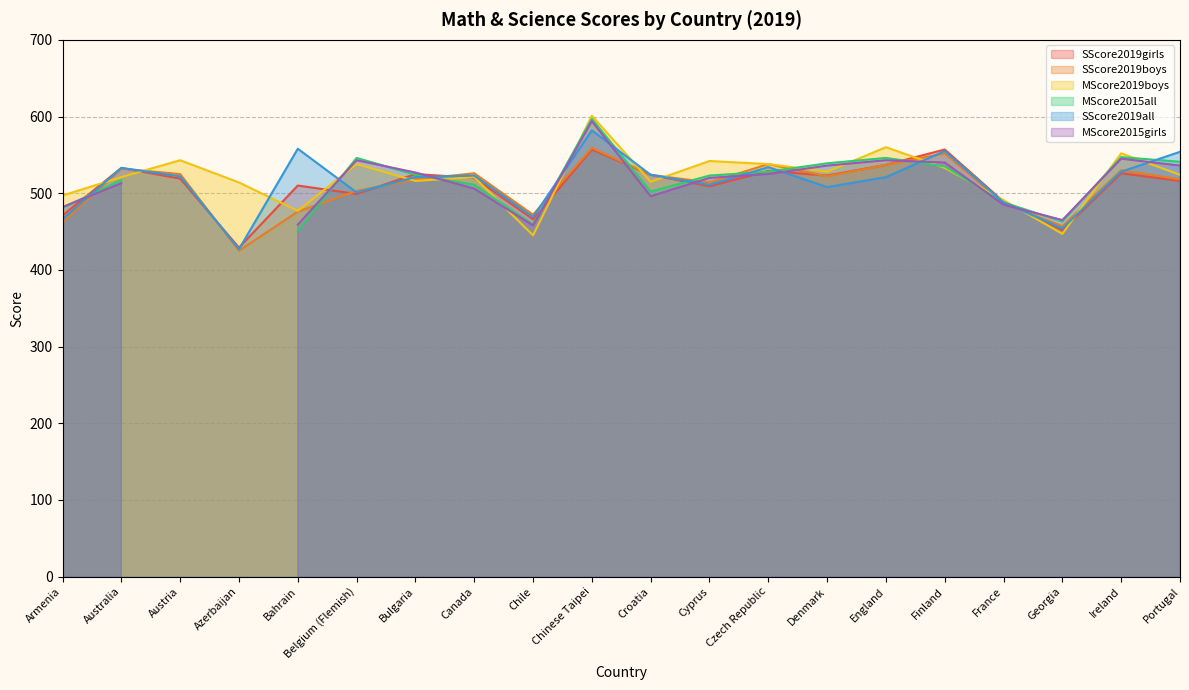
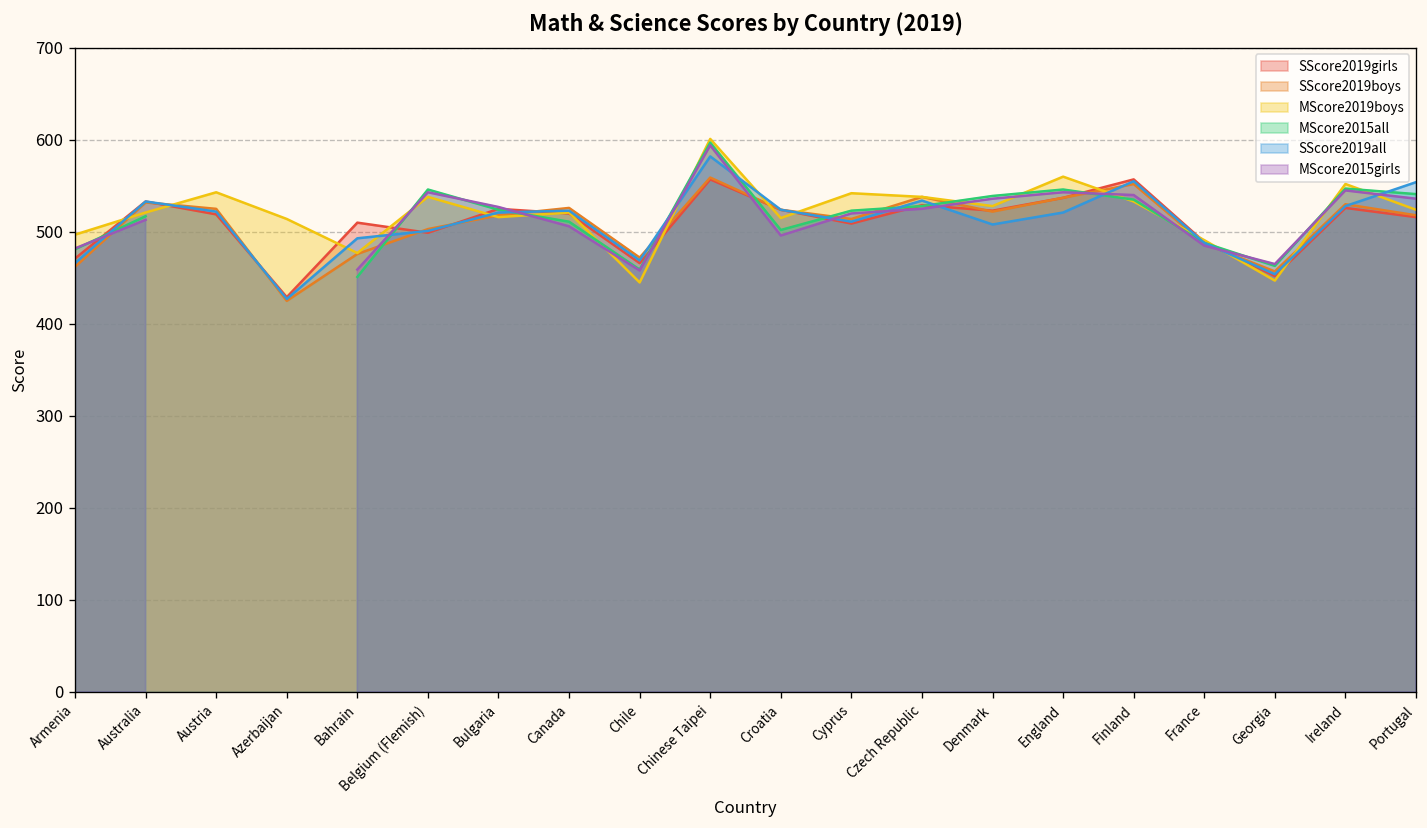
SScore2019all, Bahrain: 560 -> 490
